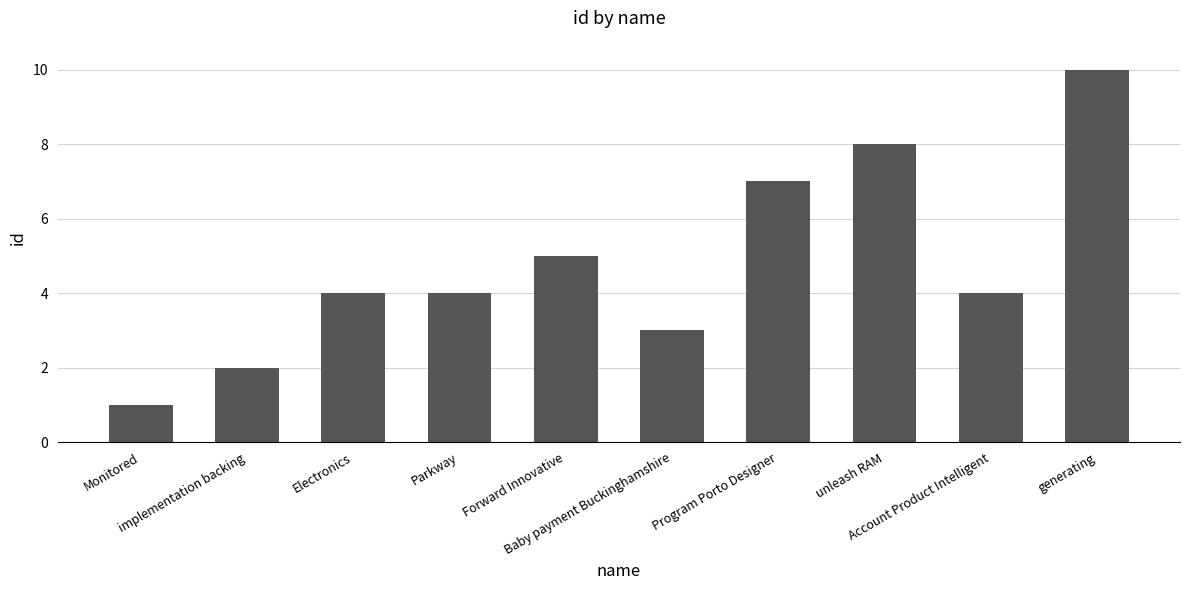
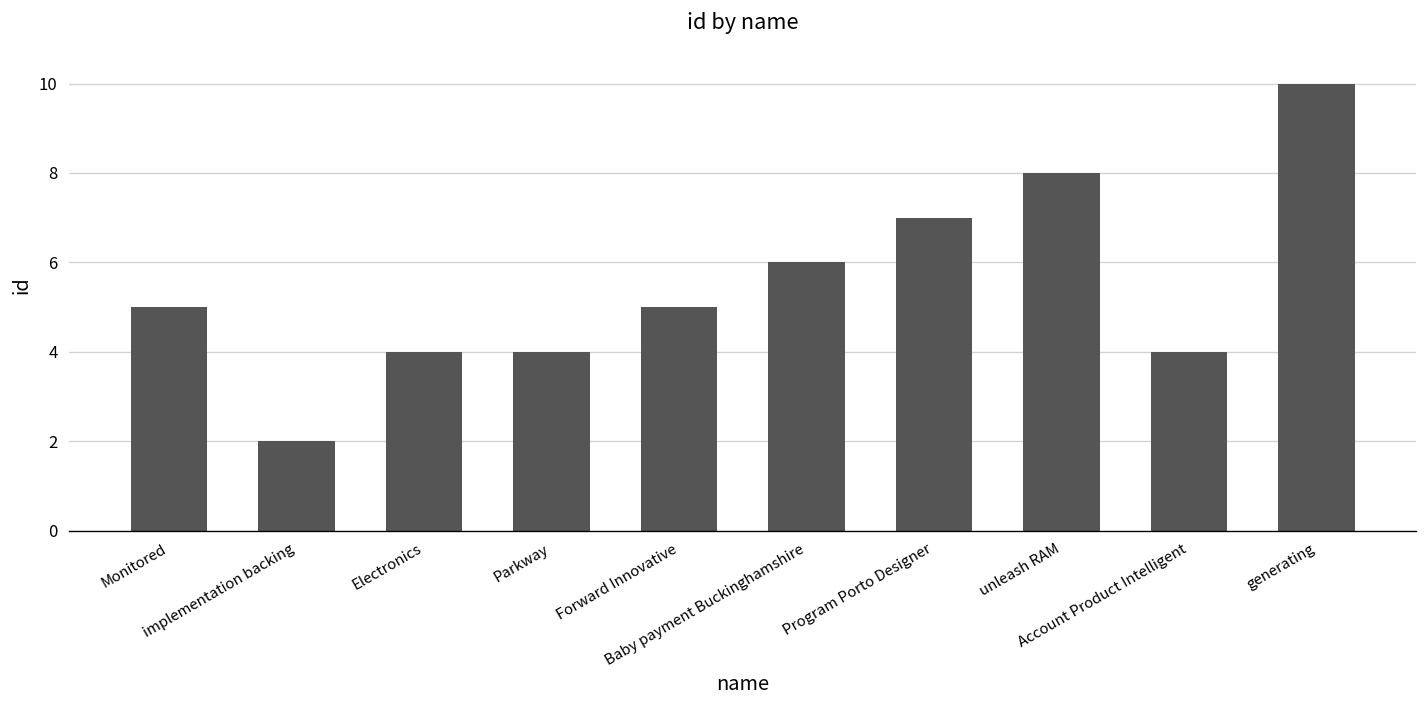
Monitored: 1 -> 5
Baby payment Buckinghamshire: 3 -> 6
